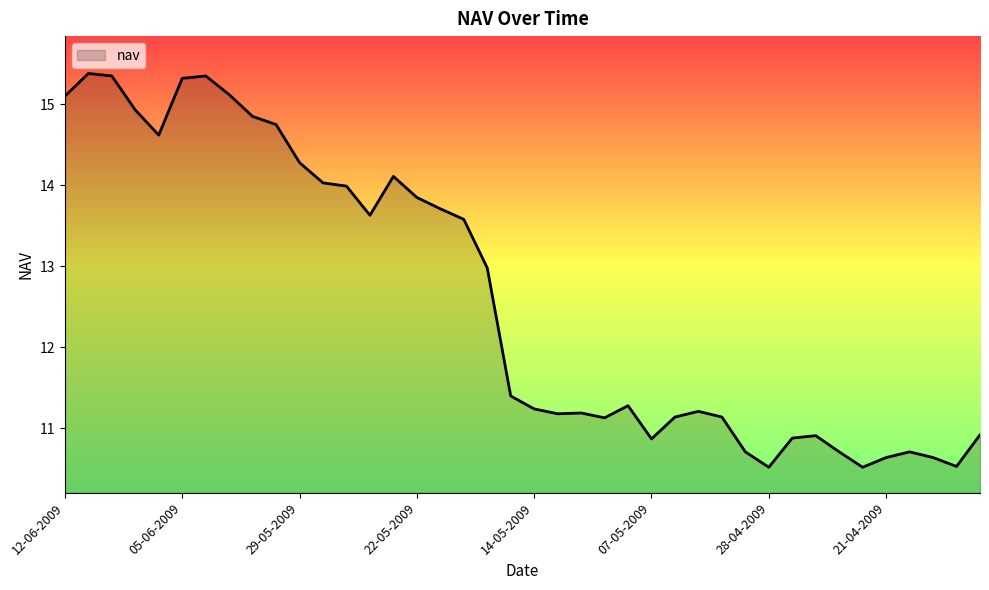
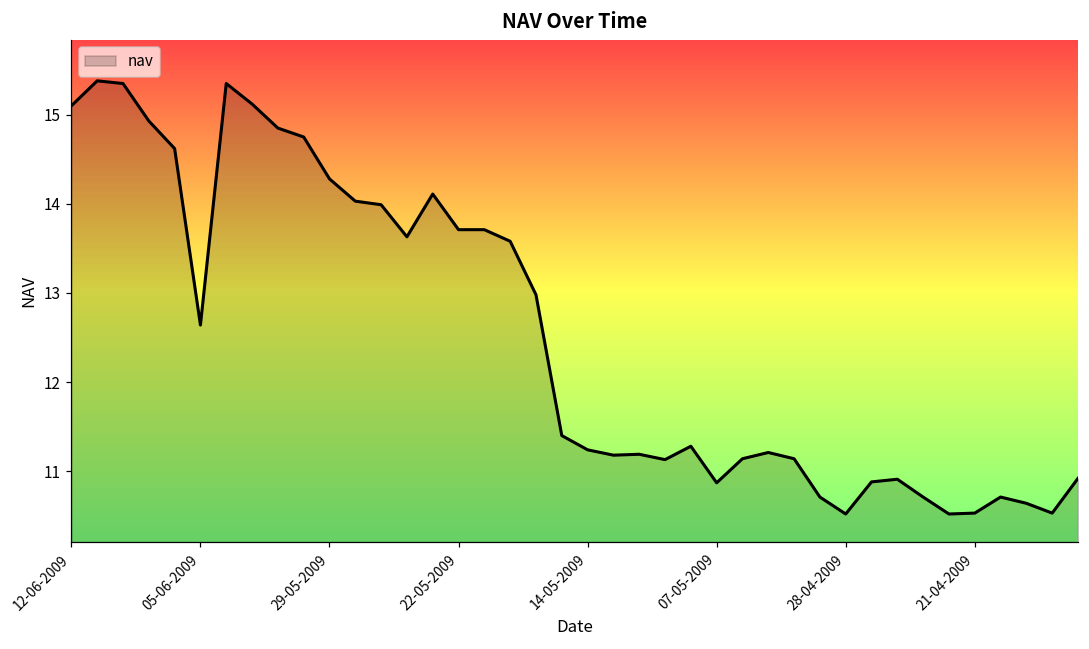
05-06-2009: 15.3 -> 12.6
22-05-2009: 13.9 -> 13.7
21-04-2009: 10.6 -> 10.5
